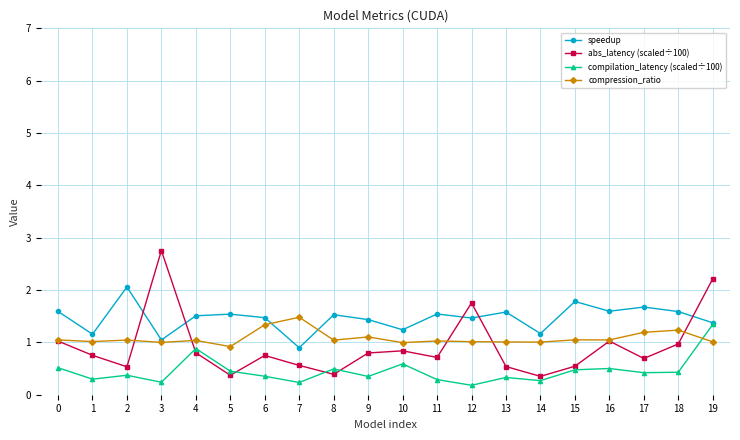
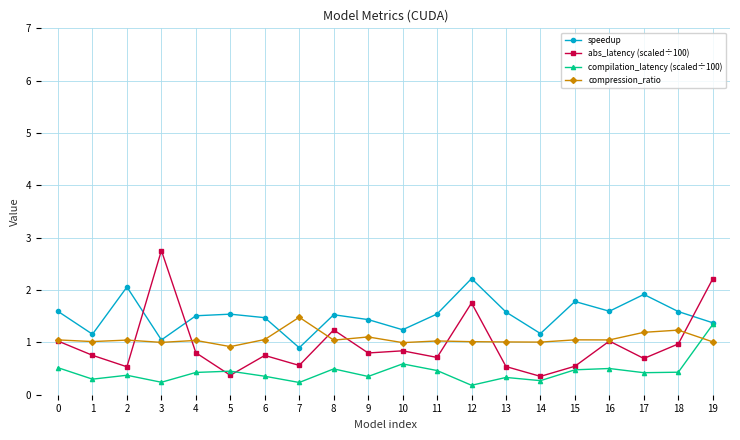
compilation_latency (scaled÷100), 4: 0.9 -> 0.4
compression_ratio, 6: 1.3 -> 1.1
abs_latency (scaled÷100), 8: 0.4 -> 1.2
compilation_latency (scaled÷100), 11: 0.3 -> 0.5
speedup, 12: 1.5 -> 2.2
speedup, 17: 1.7 -> 1.9
